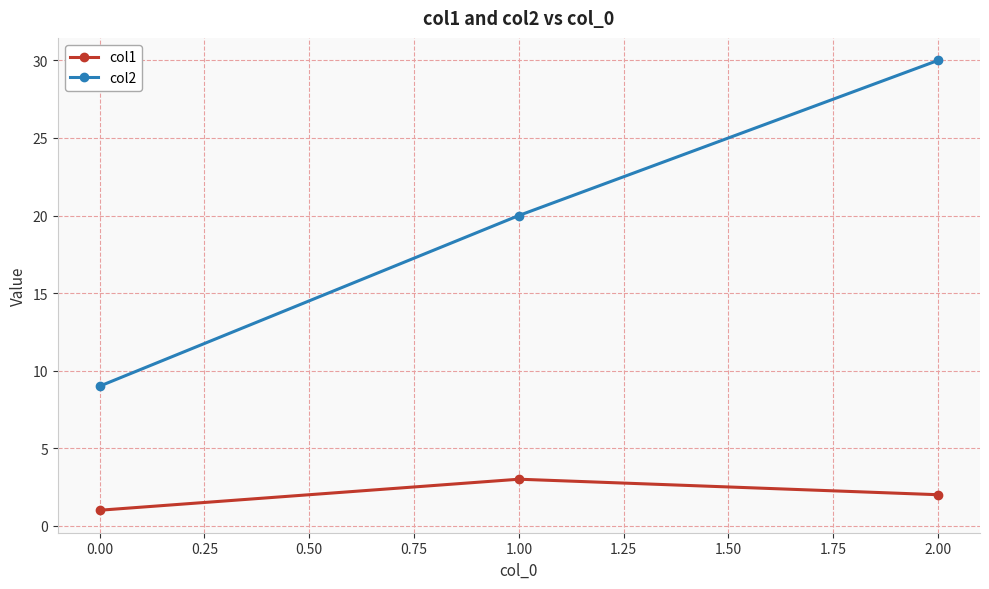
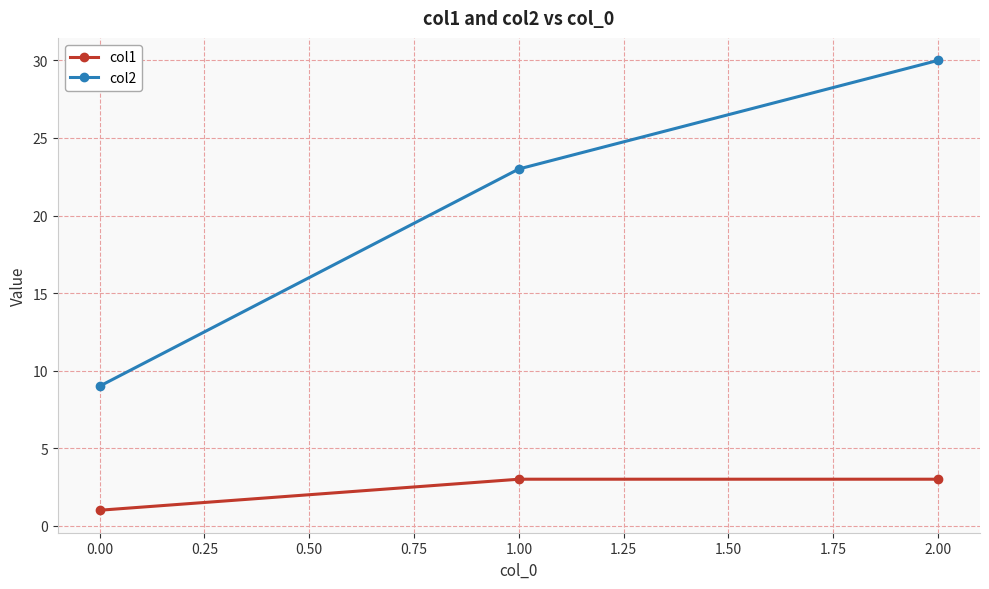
col2, 1.00: 20 -> 23
col1, 2.00: 2 -> 3
